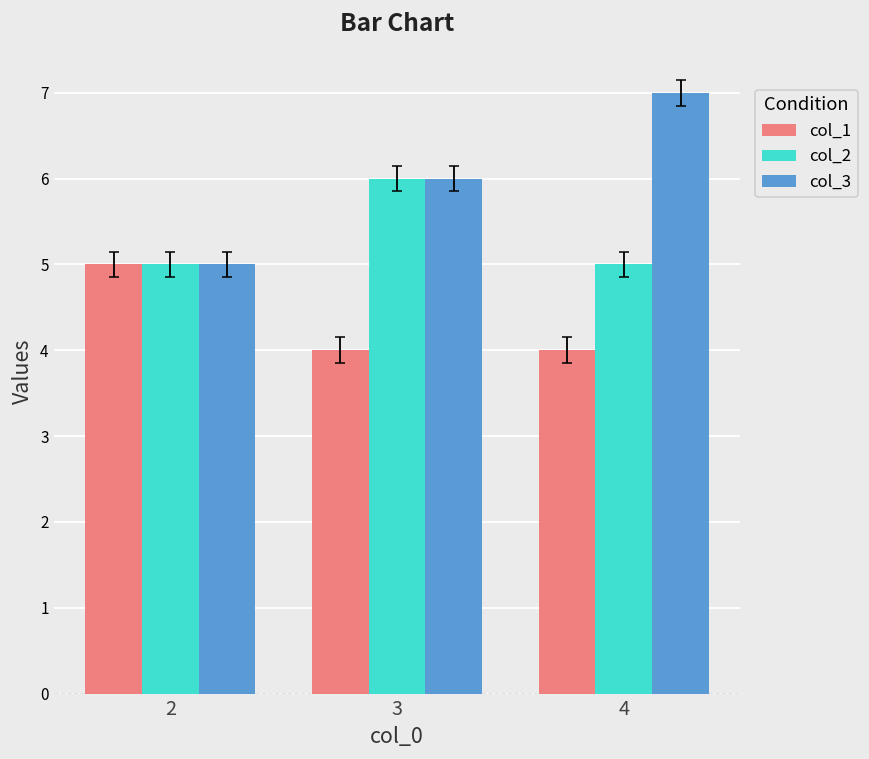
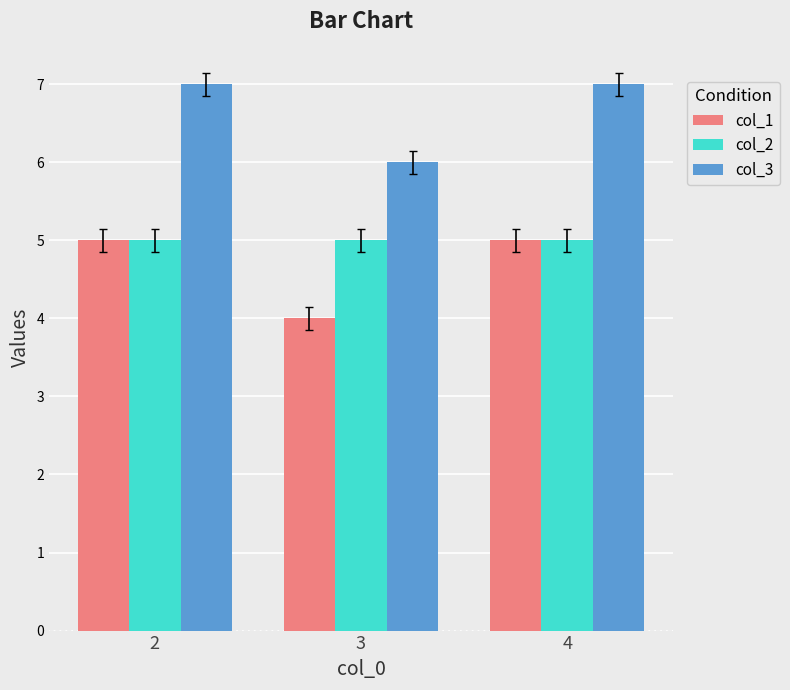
col_3, 2: 5 -> 7
col_2, 3: 6 -> 5
col_1, 4: 4 -> 5
